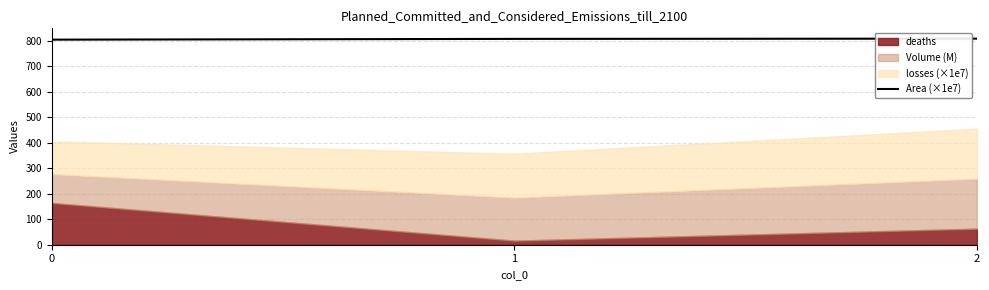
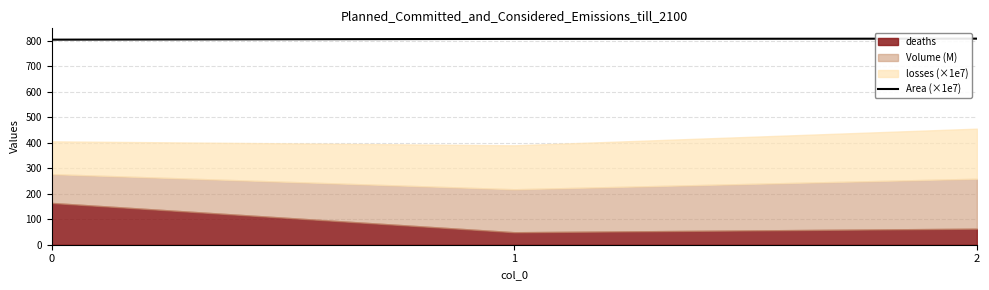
deaths, 1: 20 -> 50
